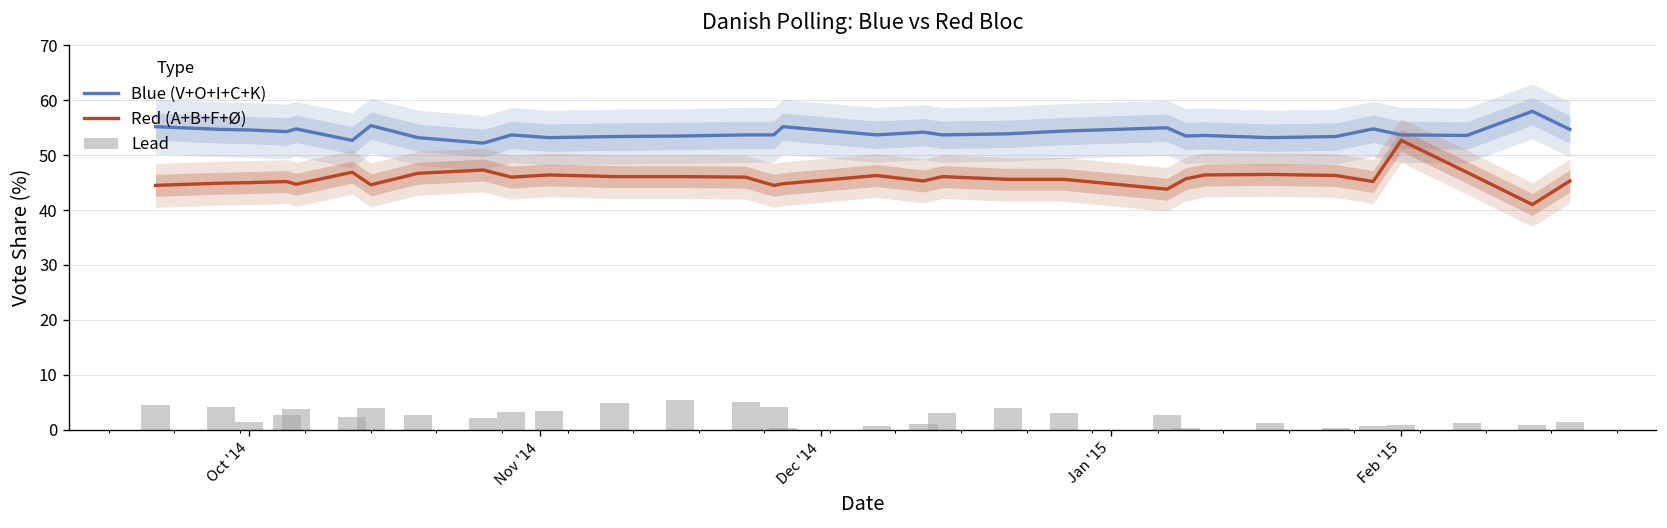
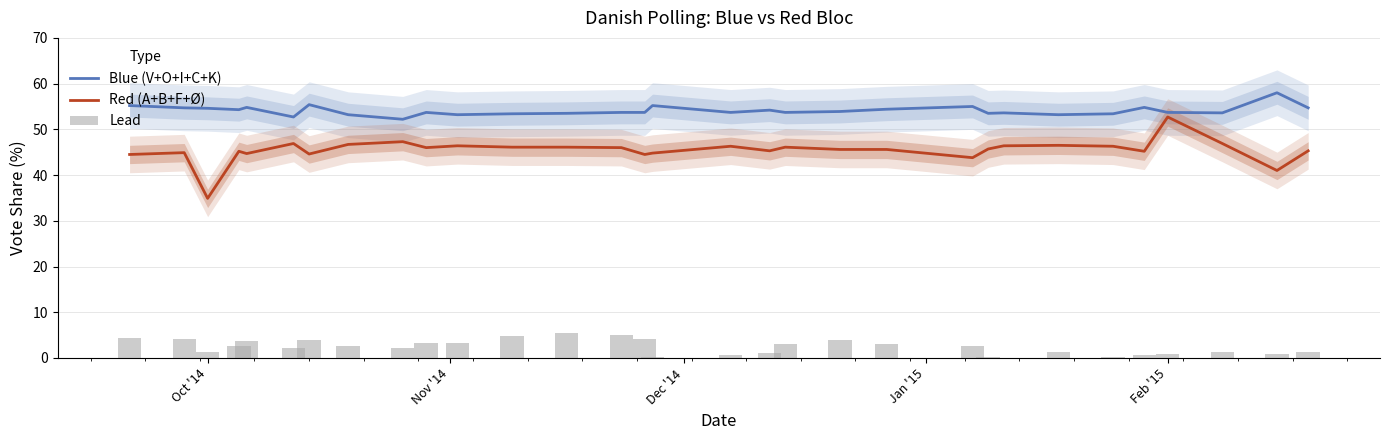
Red (A+B+F+Ø), Oct '14: 45 -> 35
